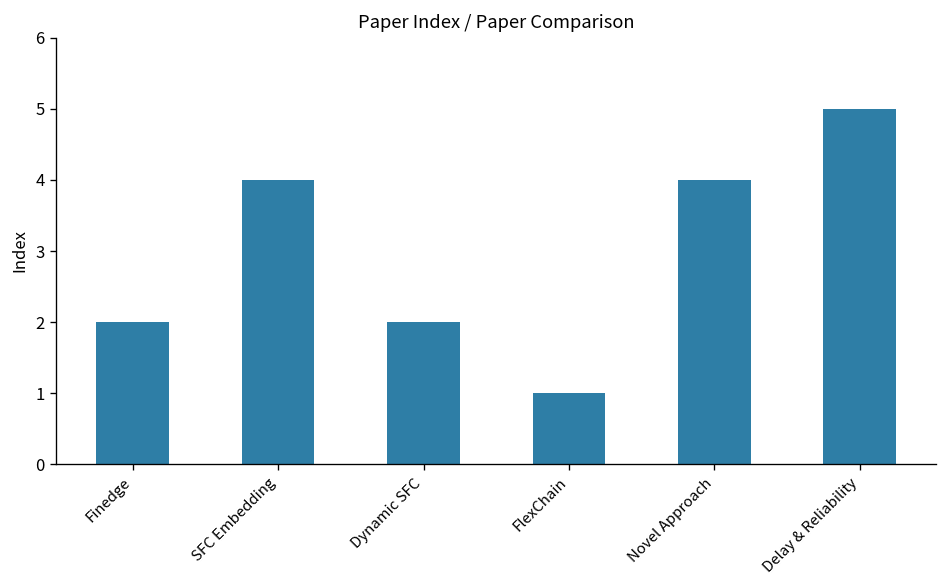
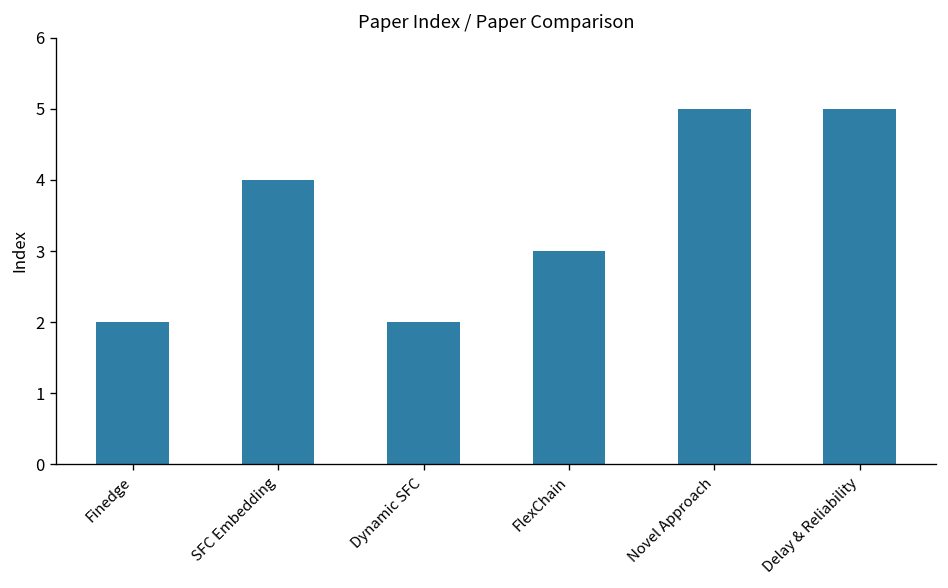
FlexChain: 1 -> 3
Novel Approach: 4 -> 5
